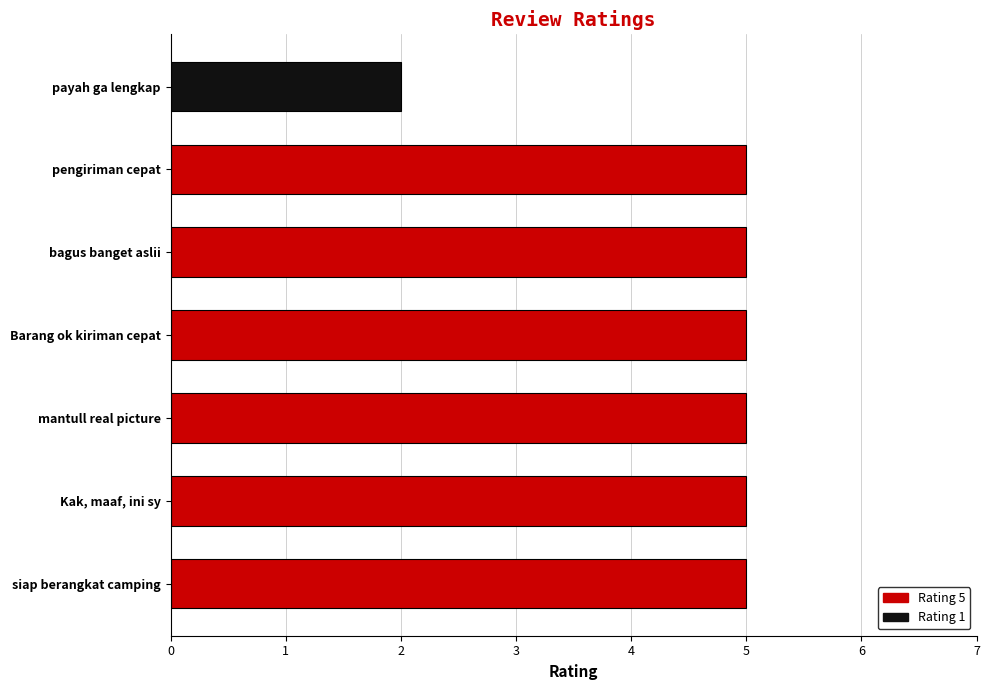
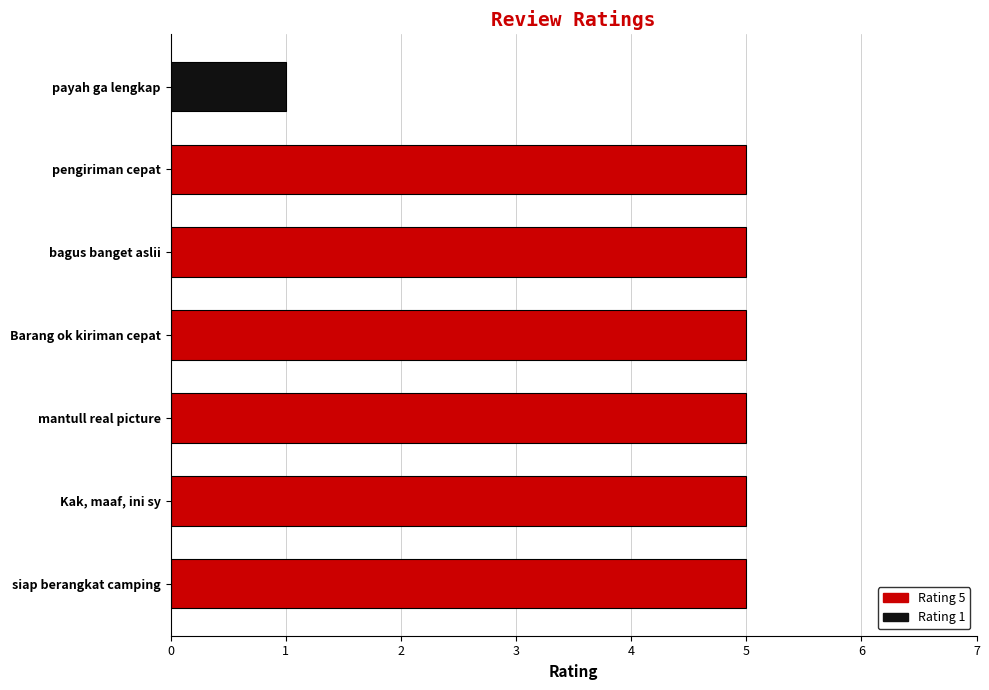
payah ga lengkap: 2 -> 1
